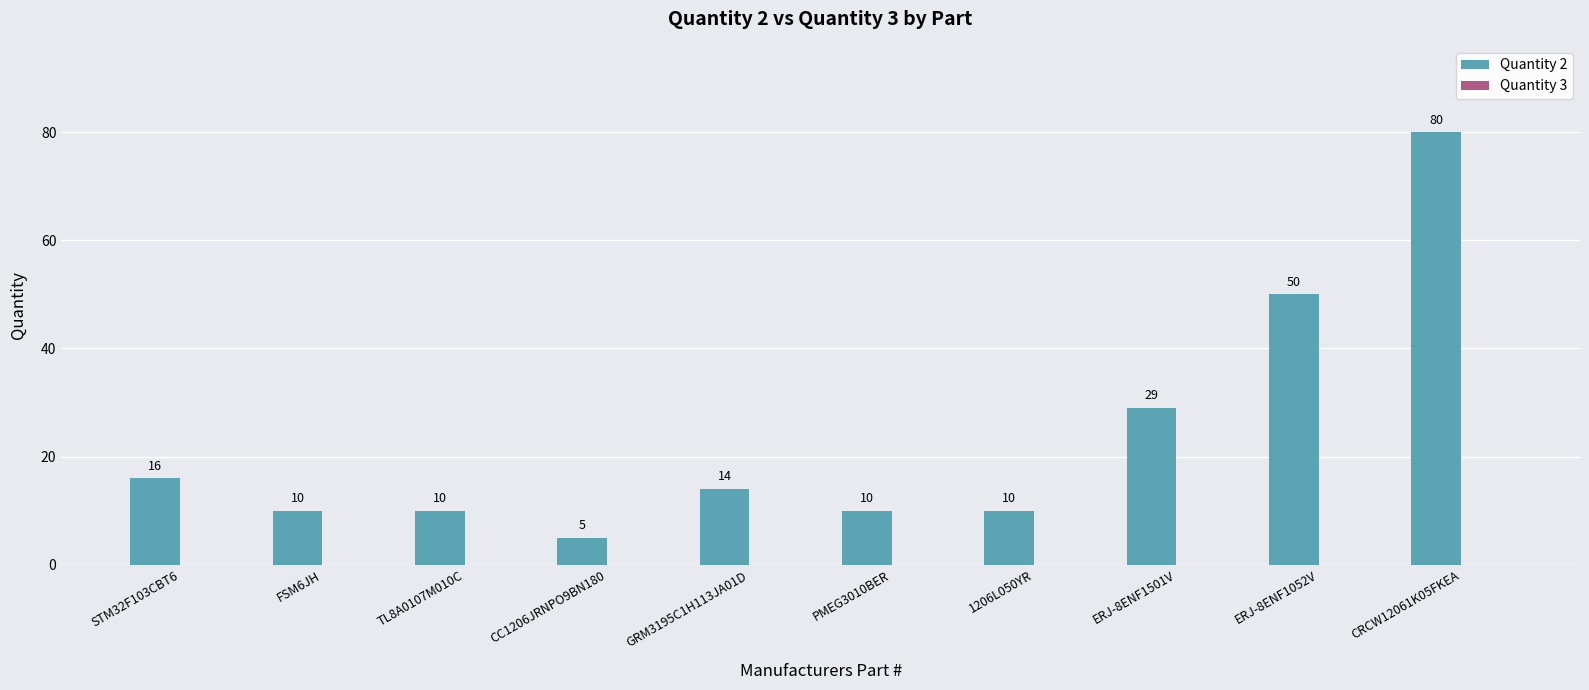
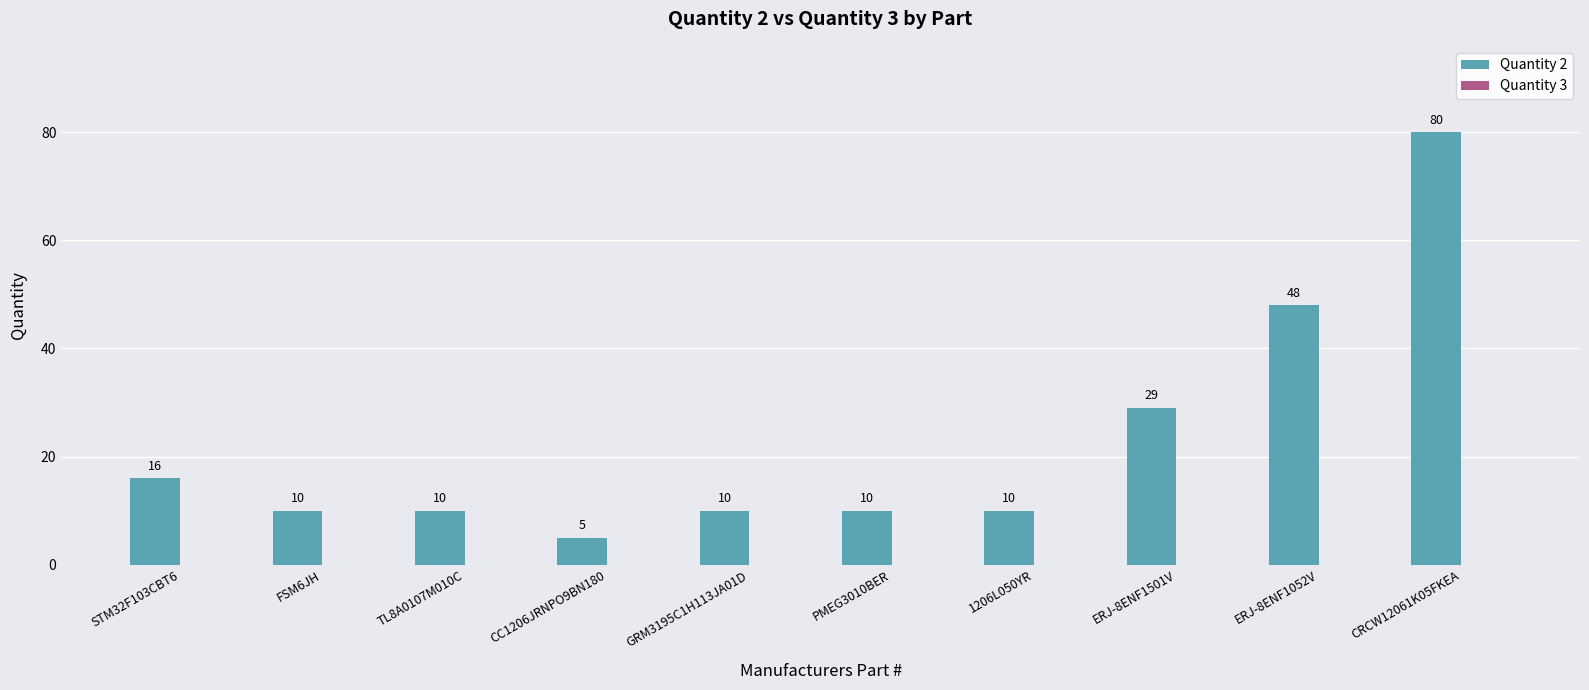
Quantity 2, GRM3195C1H113JA01D: 14 -> 10
Quantity 2, ERJ-8ENF1052V: 50 -> 48
